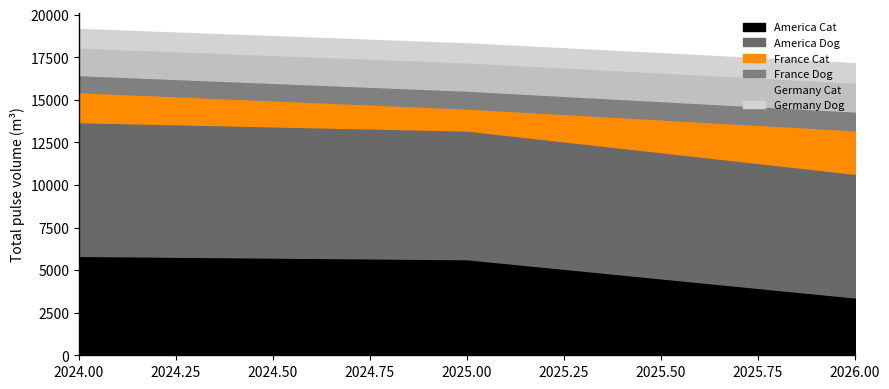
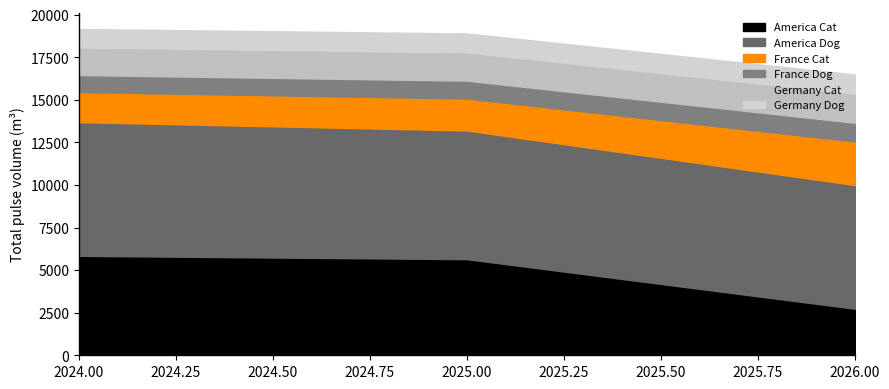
France Cat, 2025.00: 1300 -> 1900
America Cat, 2026.00: 3400 -> 2700
